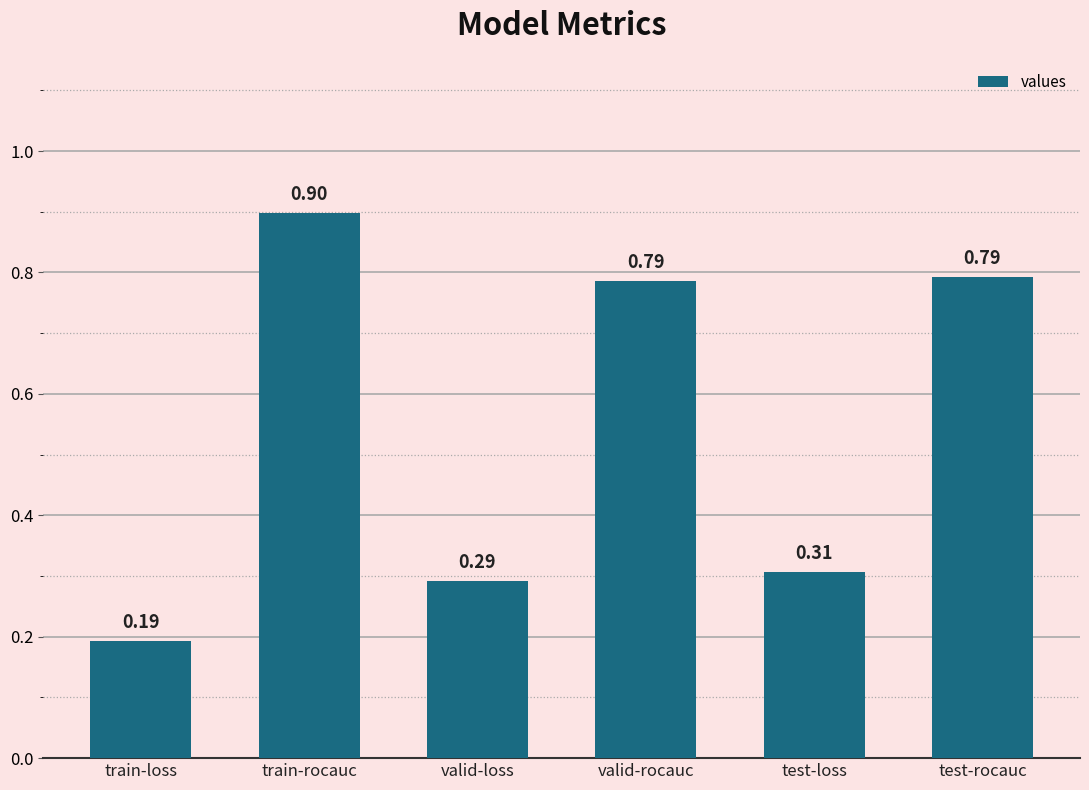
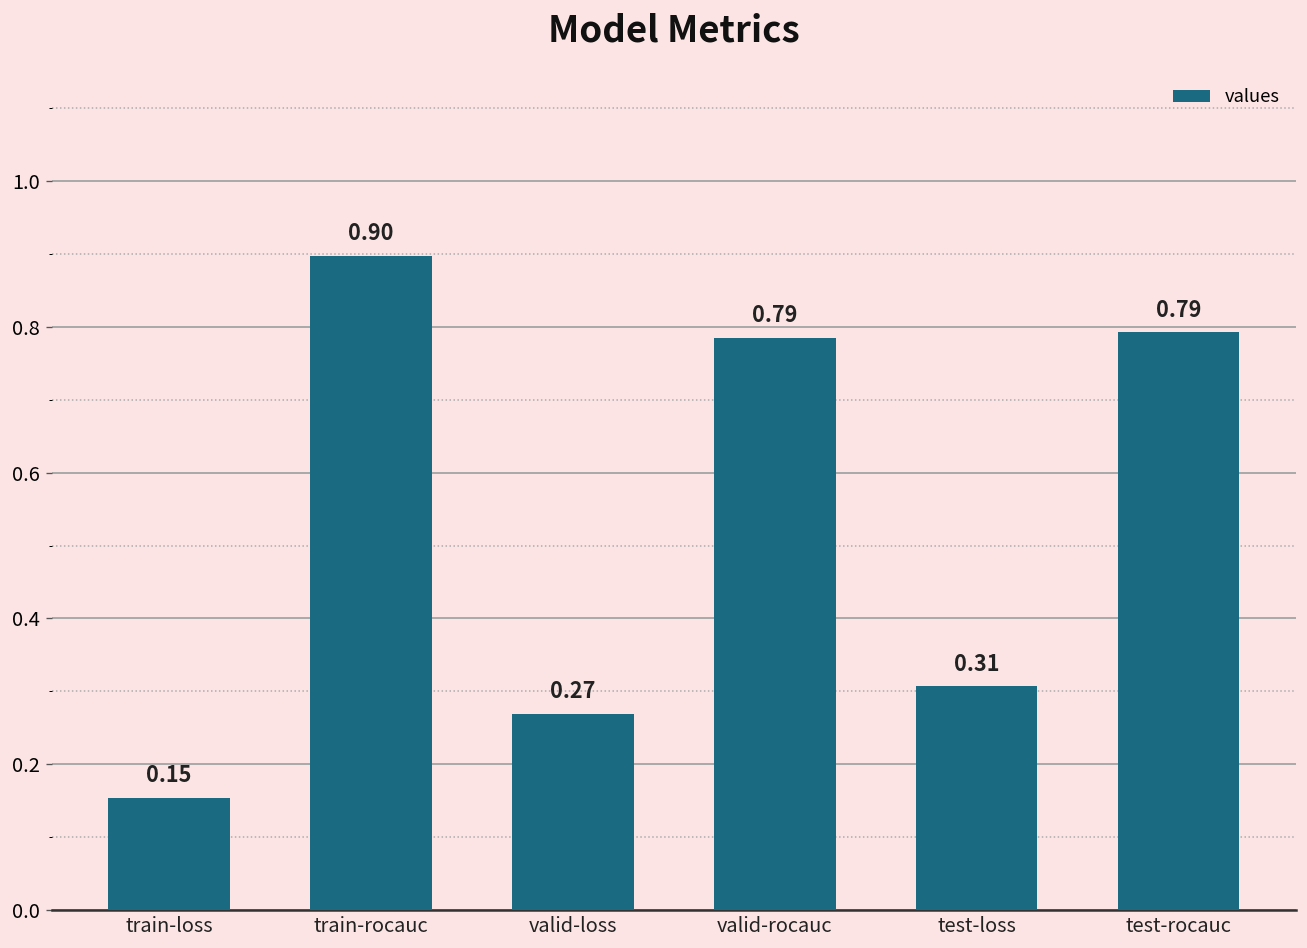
train-loss: 0.19 -> 0.15
valid-loss: 0.29 -> 0.27
